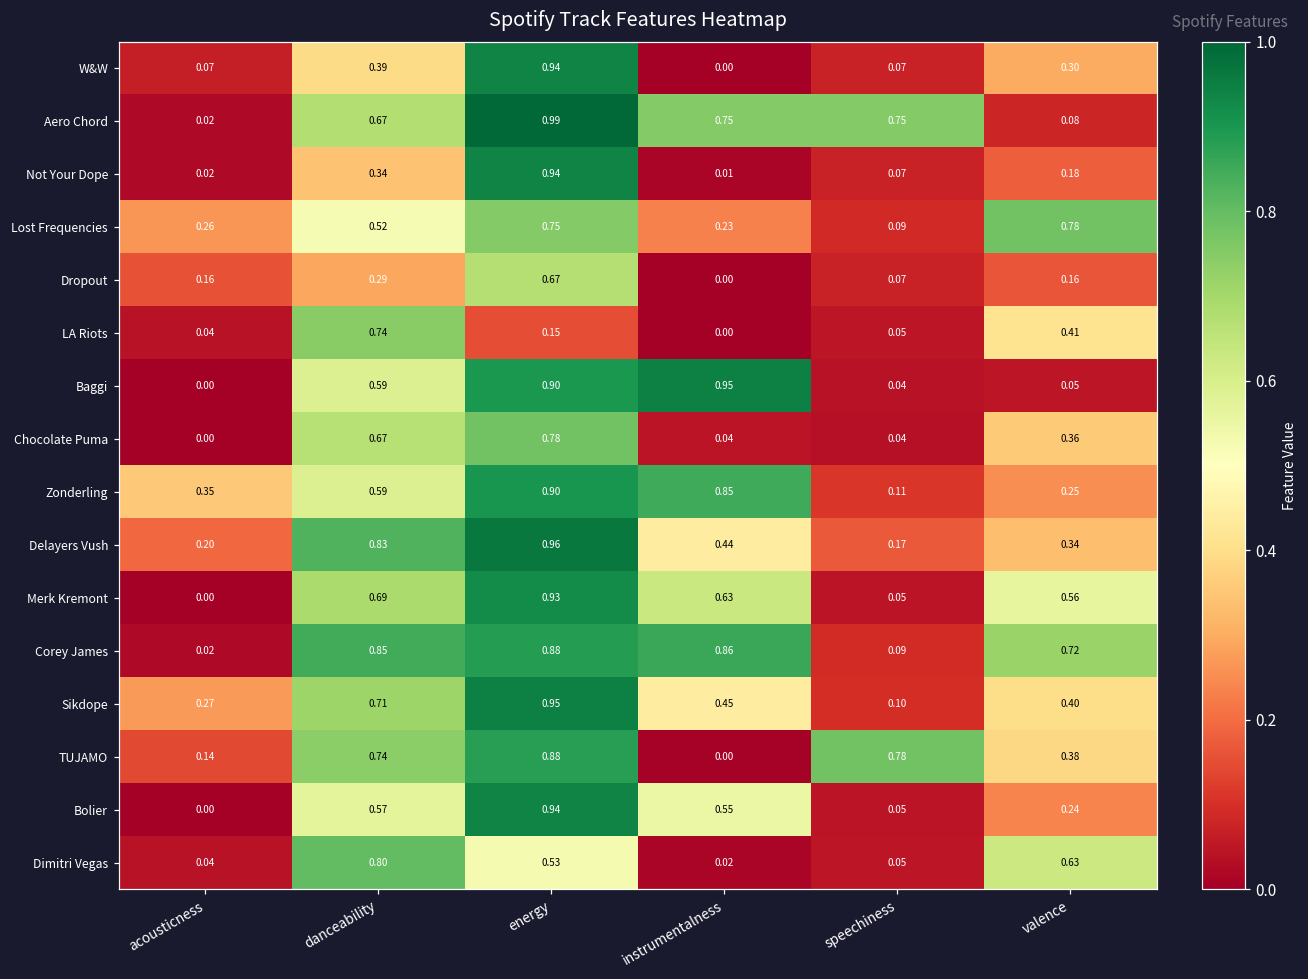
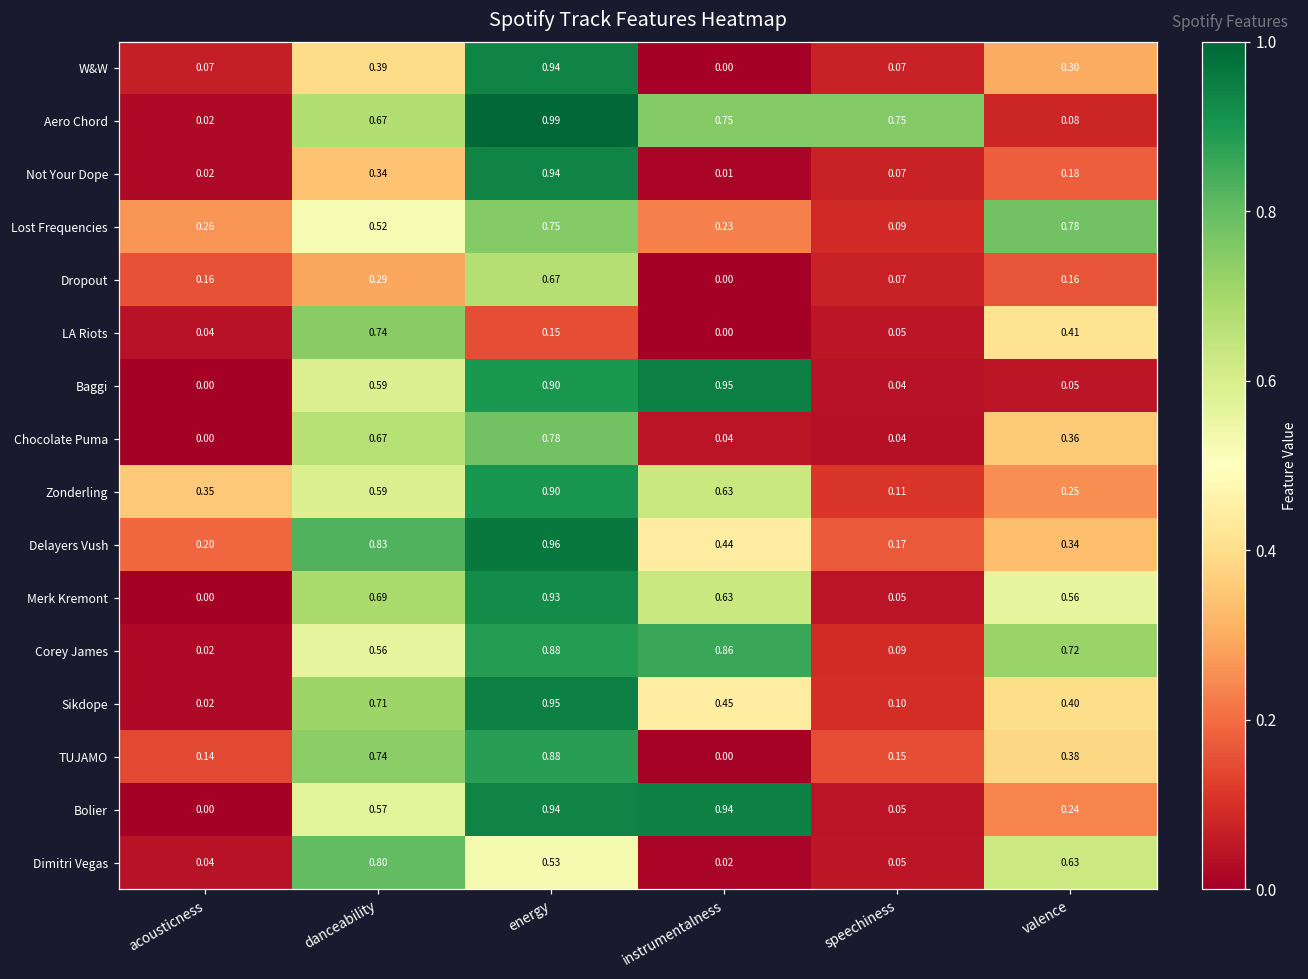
Zonderling, instrumentalness: 0.85 -> 0.63
Corey James, danceability: 0.85 -> 0.56
Sikdope, acousticness: 0.27 -> 0.02
TUJAMO, speechiness: 0.78 -> 0.15
Bolier, instrumentalness: 0.55 -> 0.94
